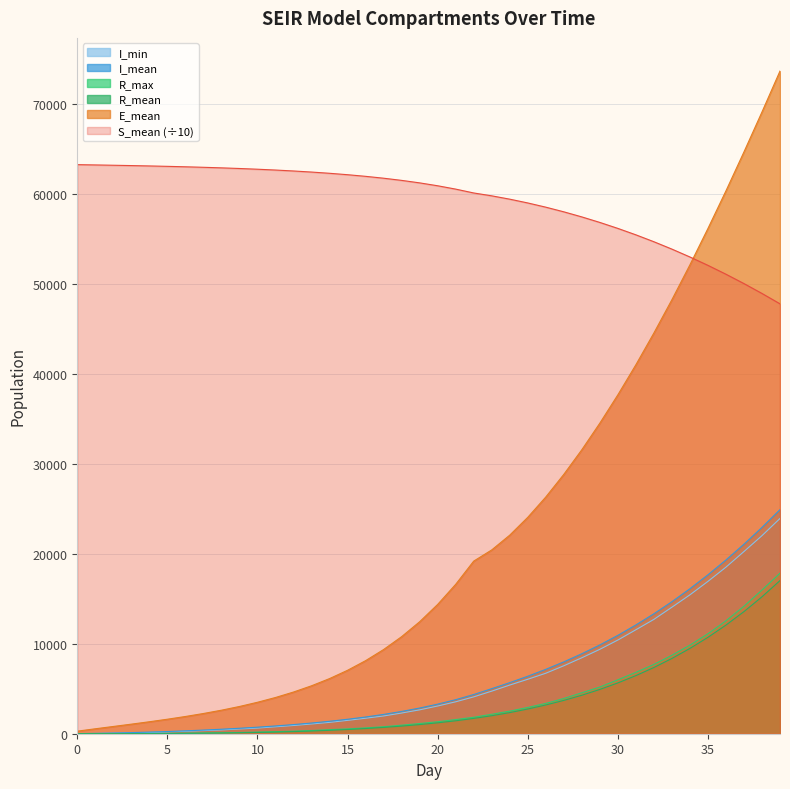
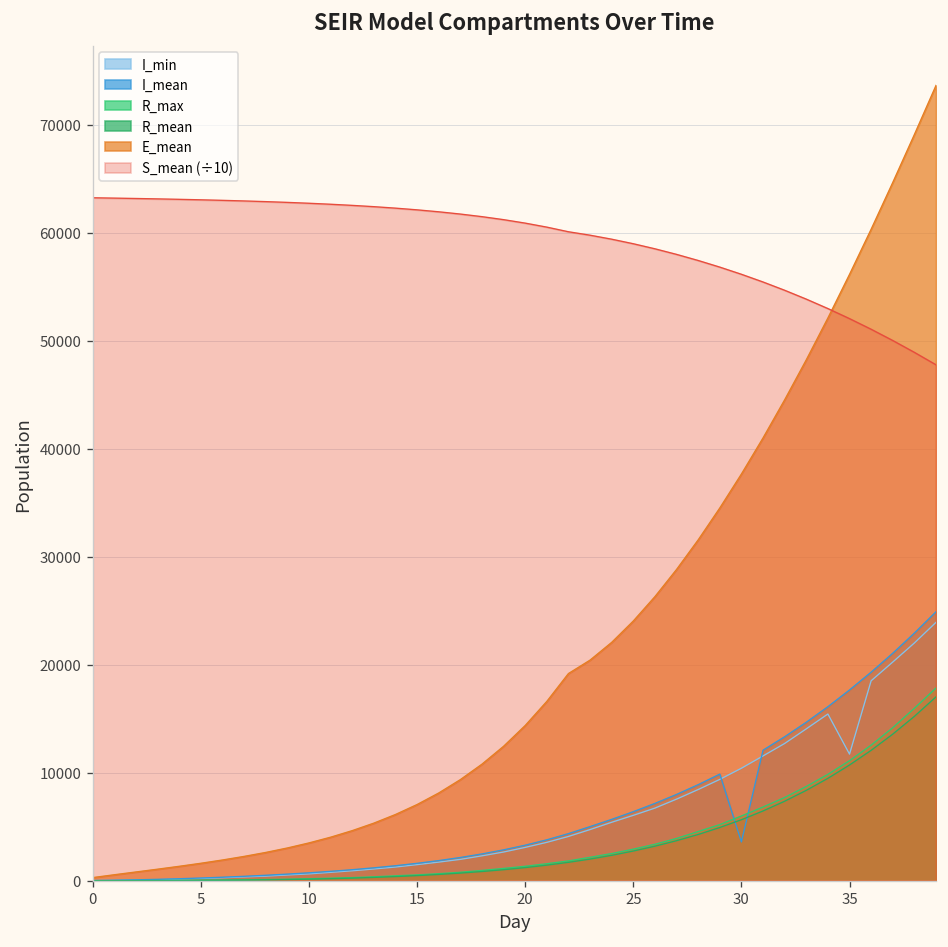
I_mean, 30: 11000 -> 4000
I_min, 35: 17000 -> 12000
